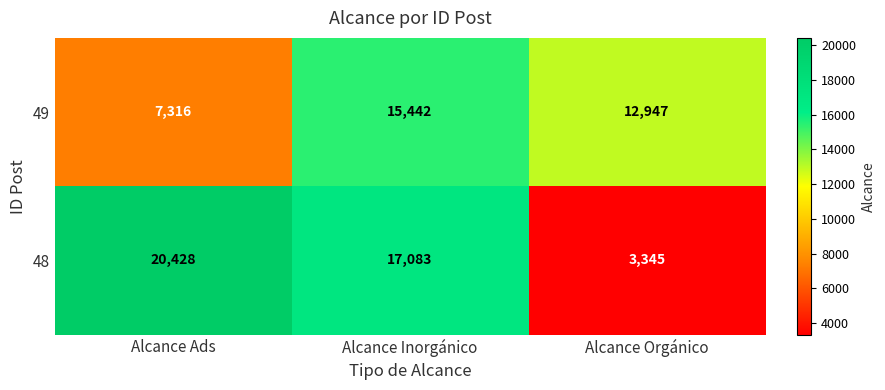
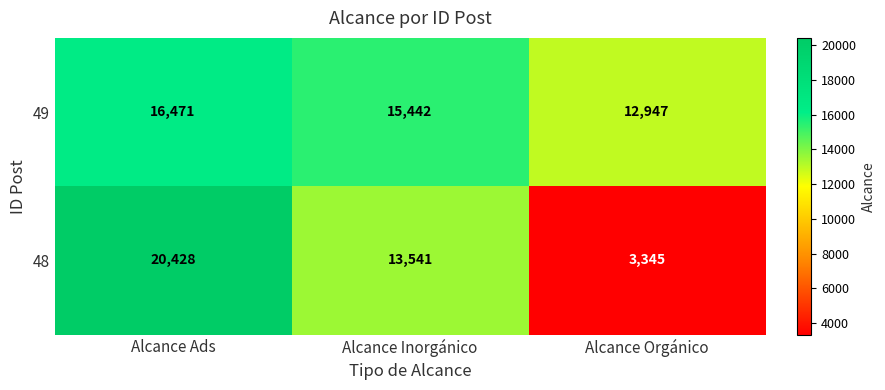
49, Alcance Ads: 7,316 -> 16,471
48, Alcance Inorgánico: 17,083 -> 13,541
